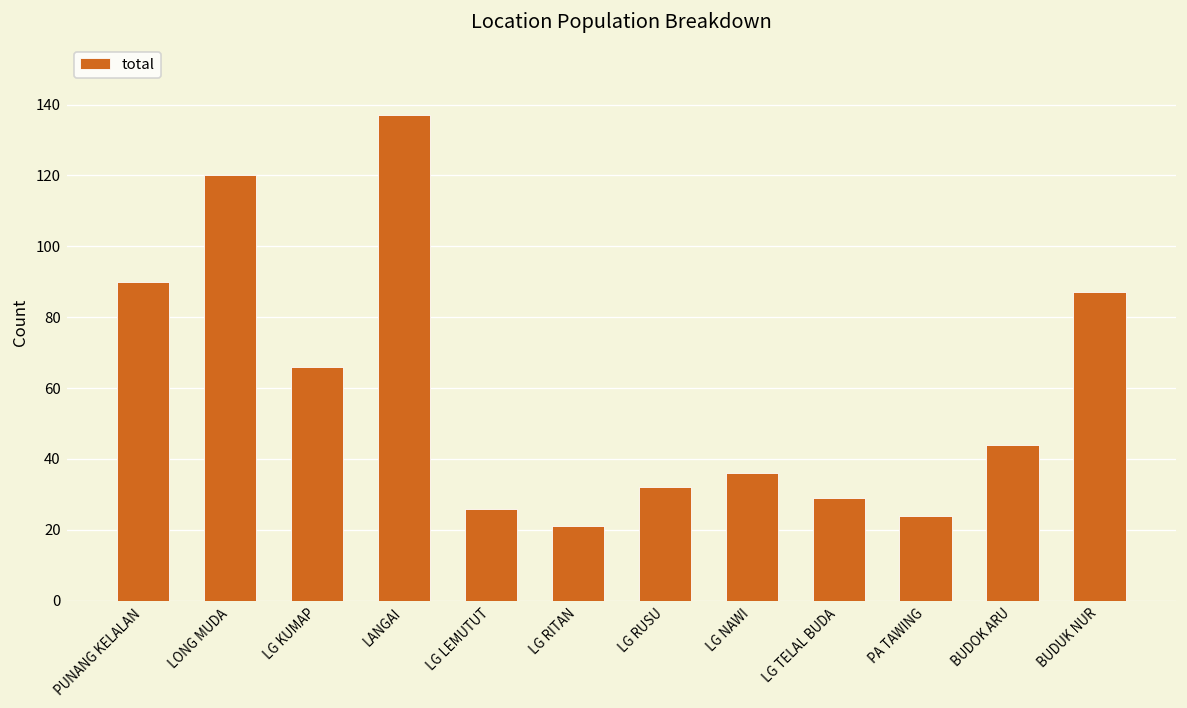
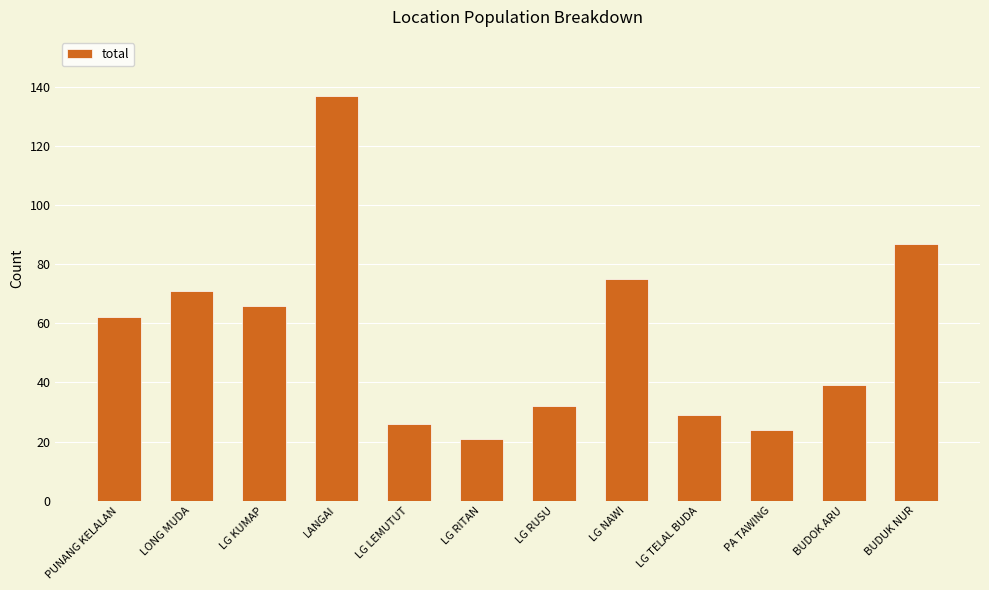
PUNANG KELALAN: 90 -> 62
LONG MUDA: 120 -> 71
LG NAWI: 36 -> 75
BUDOK ARU: 44 -> 39
